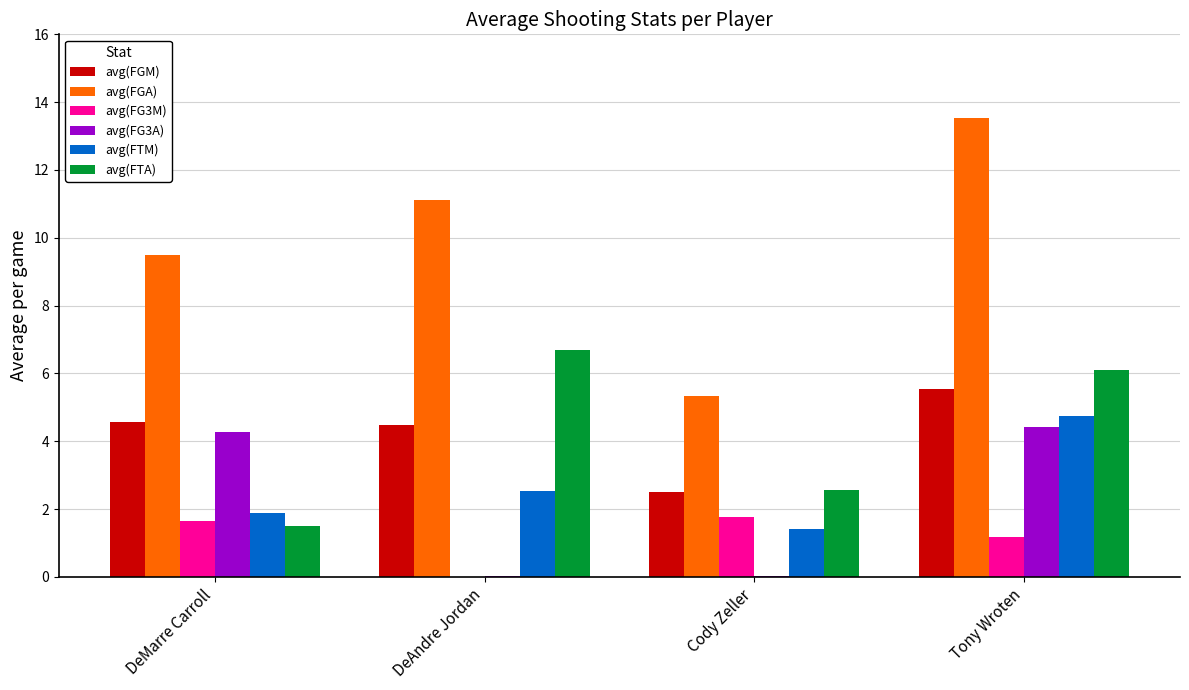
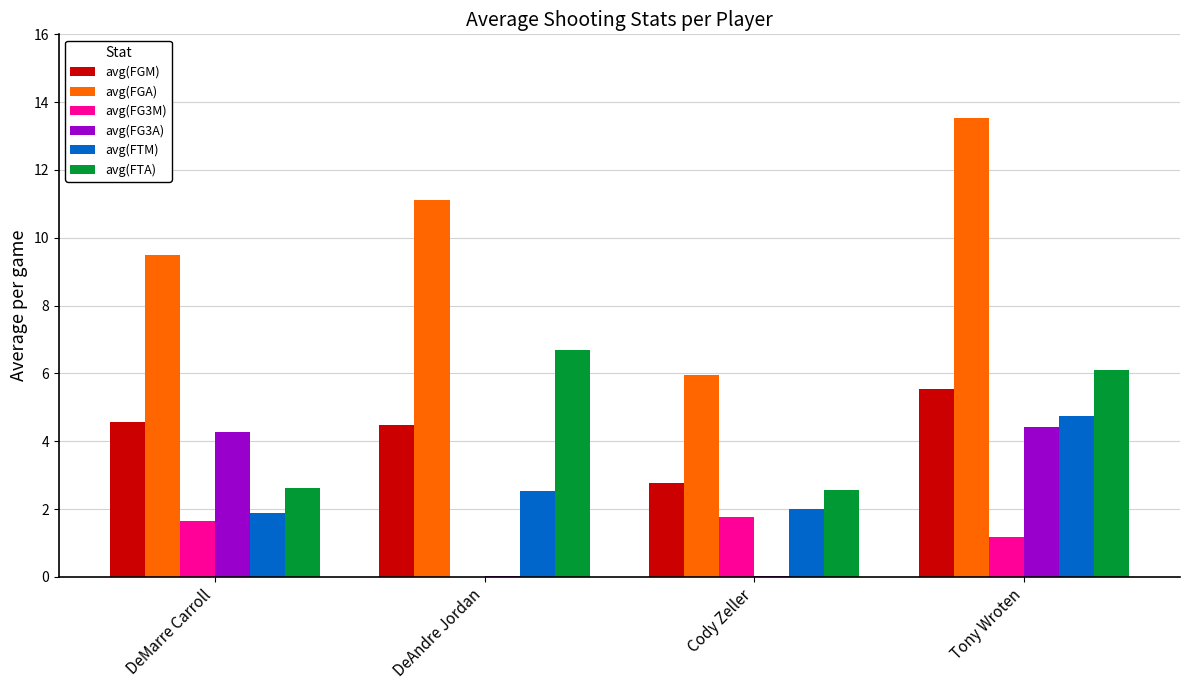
avg(FTA), DeMarre Carroll: 1.5 -> 2.6
avg(FGM), Cody Zeller: 2.5 -> 2.8
avg(FGA), Cody Zeller: 5.3 -> 6.0
avg(FTM), Cody Zeller: 1.4 -> 2.0
